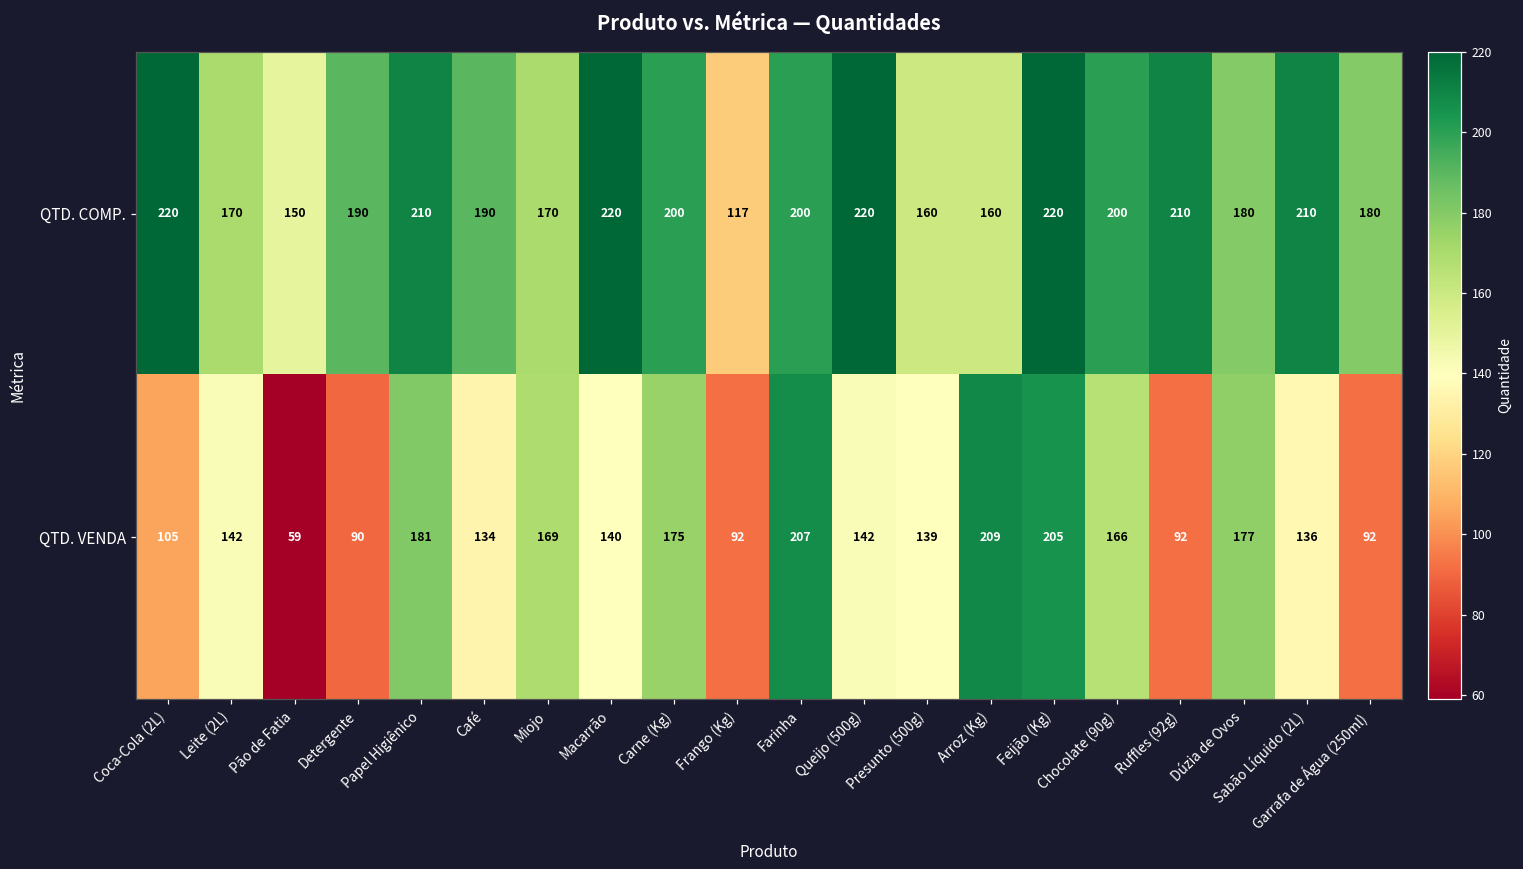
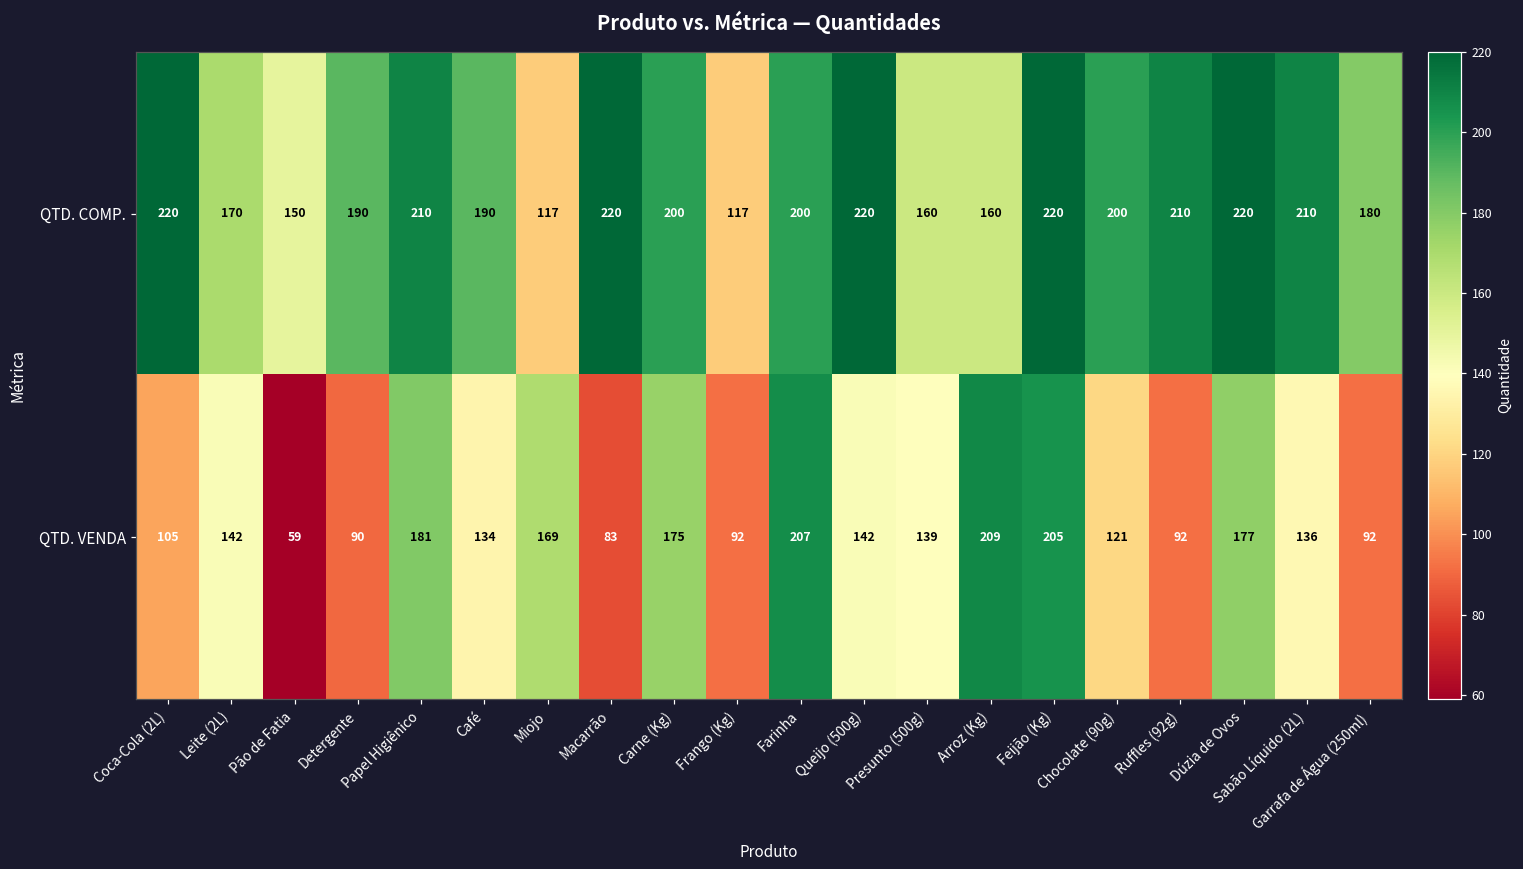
QTD. COMP., Miojo: 170 -> 117
QTD. COMP., Dúzia de Ovos: 180 -> 220
QTD. VENDA, Macarrão: 140 -> 83
QTD. VENDA, Chocolate (90g): 166 -> 121
